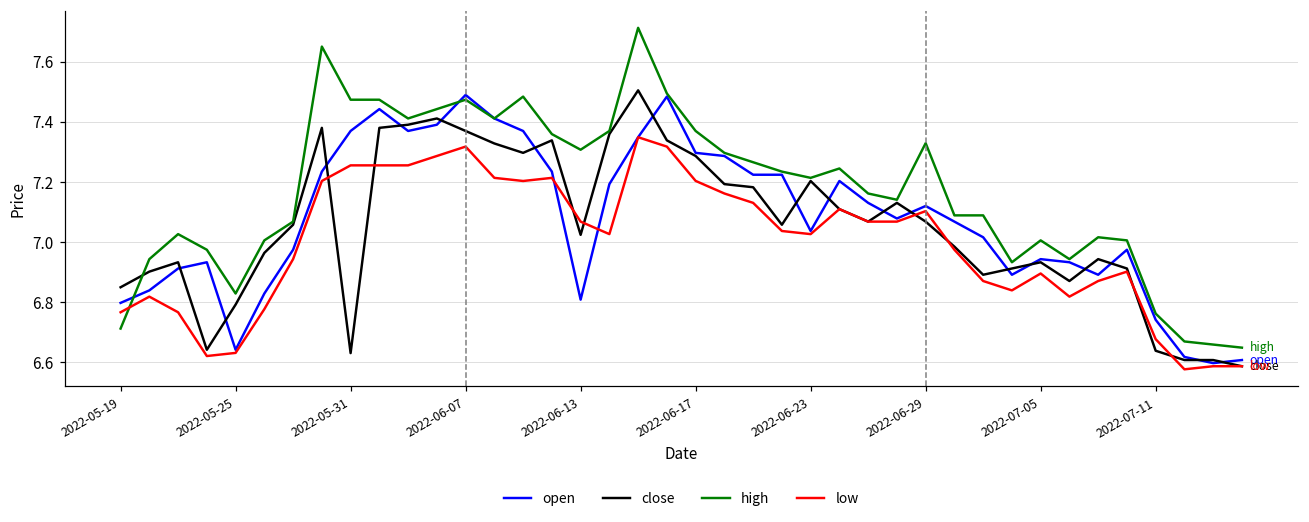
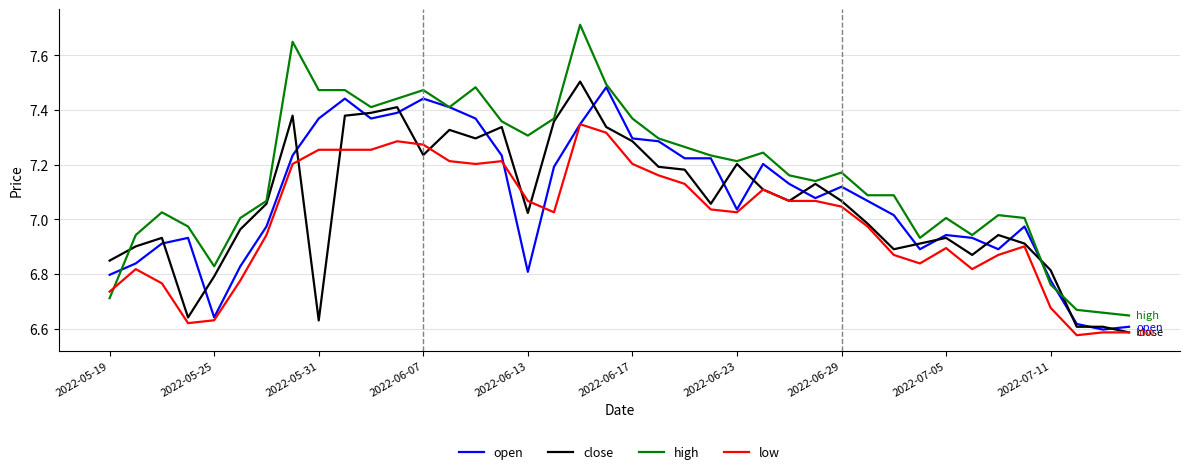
low, 2022-05-19: 6.77 -> 6.74
open, 2022-06-07: 7.49 -> 7.44
close, 2022-06-07: 7.37 -> 7.24
low, 2022-06-07: 7.32 -> 7.27
high, 2022-06-29: 7.33 -> 7.17
low, 2022-06-29: 7.10 -> 7.05
open, 2022-07-11: 6.74 -> 6.78
close, 2022-07-11: 6.64 -> 6.81
